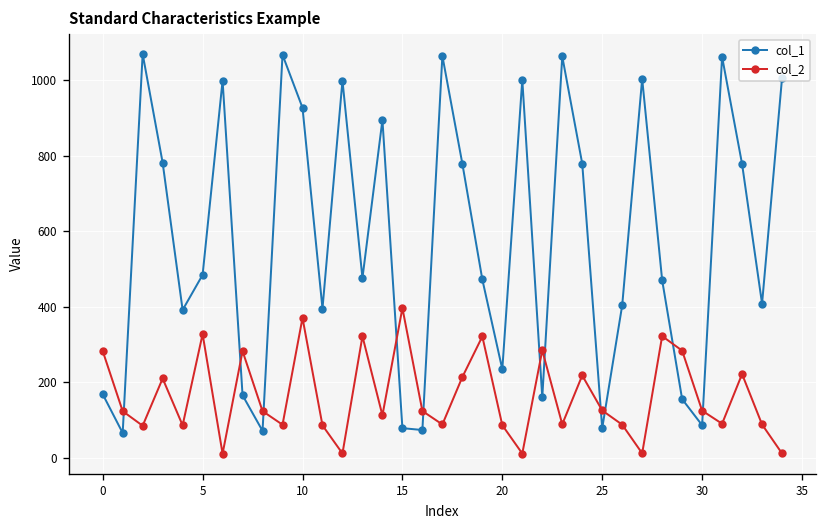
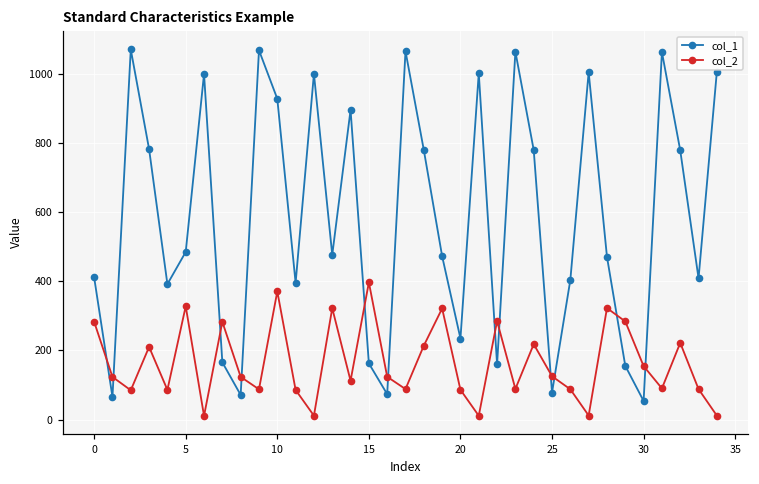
col_1, 0: 170 -> 410
col_1, 15: 80 -> 160
col_1, 30: 90 -> 50
col_2, 30: 120 -> 150
